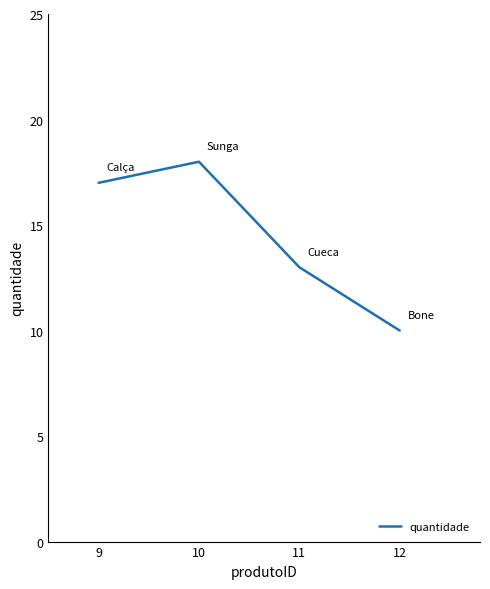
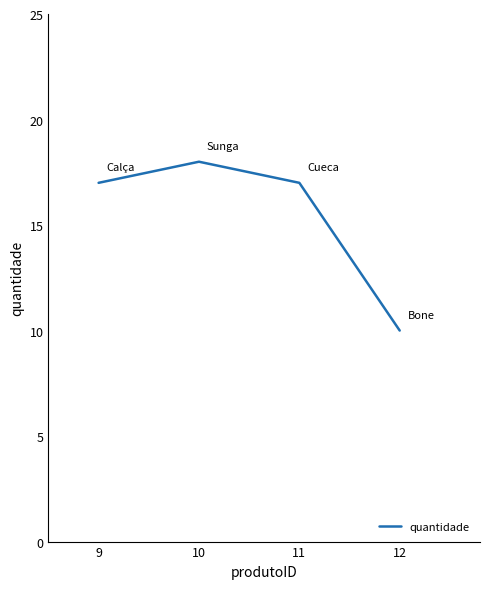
11: 13 -> 17
